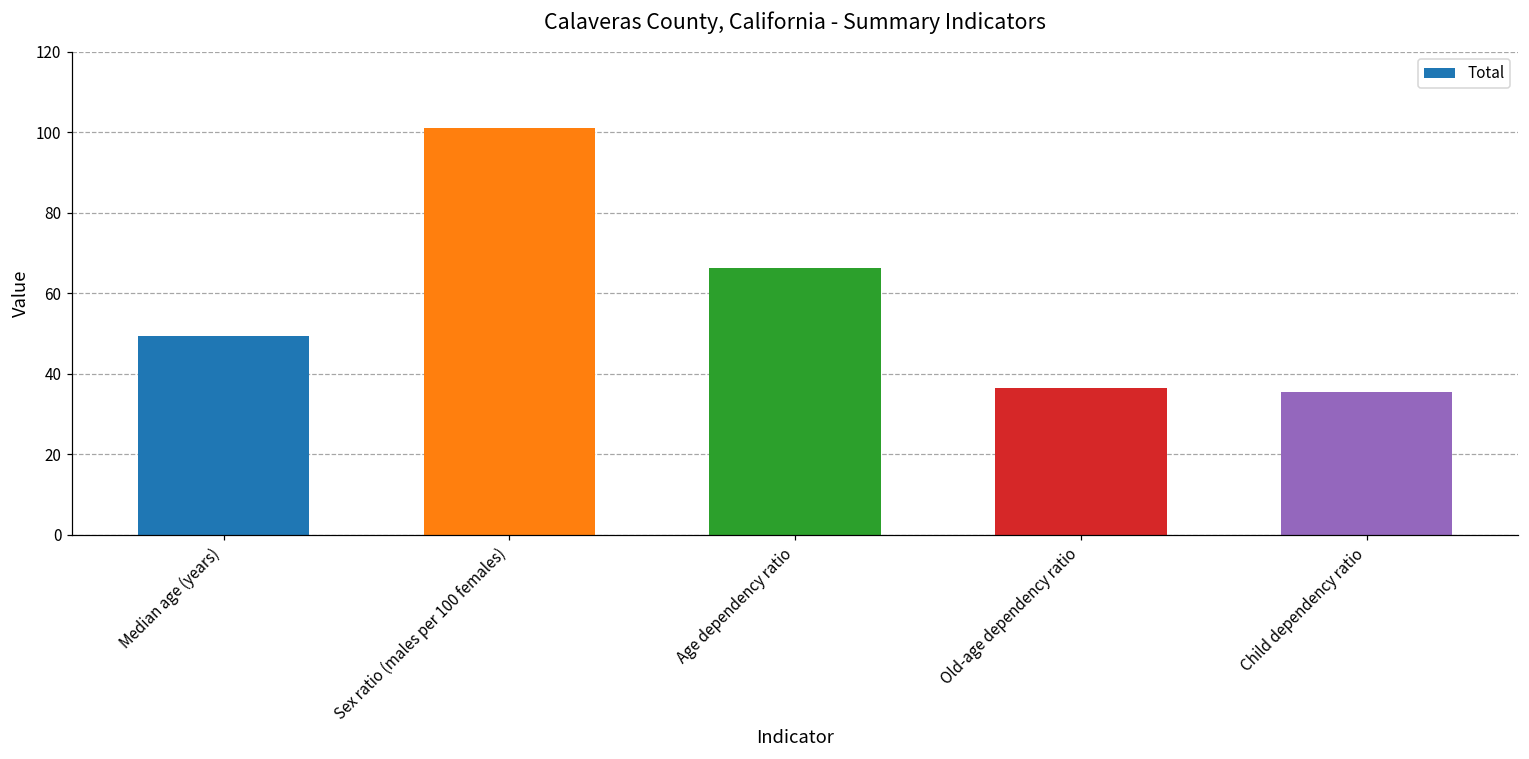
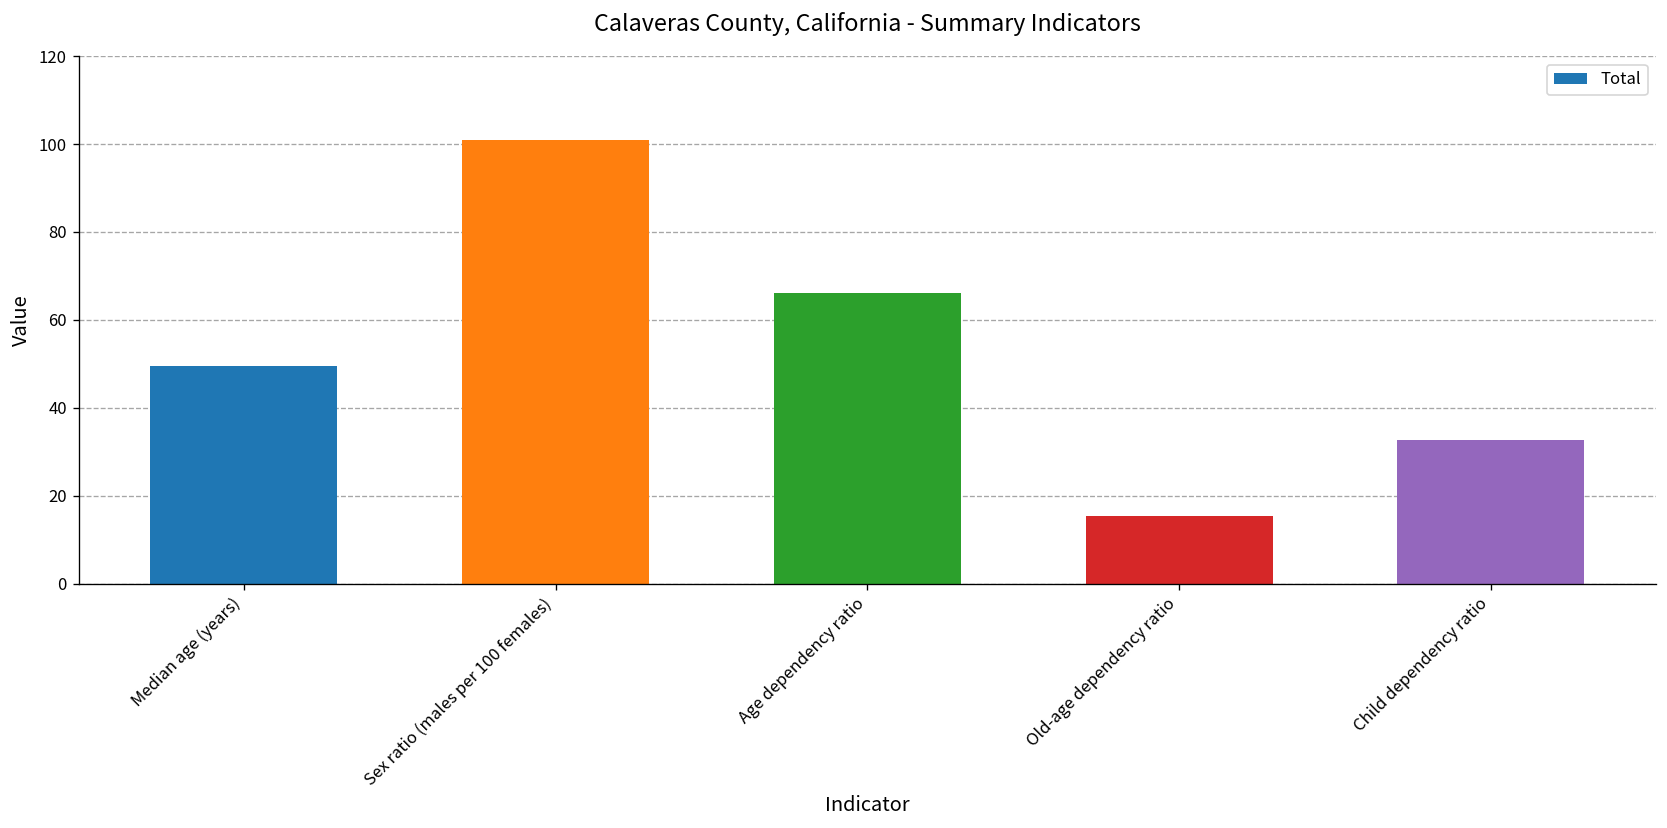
Old-age dependency ratio: 37 -> 15
Child dependency ratio: 36 -> 33
